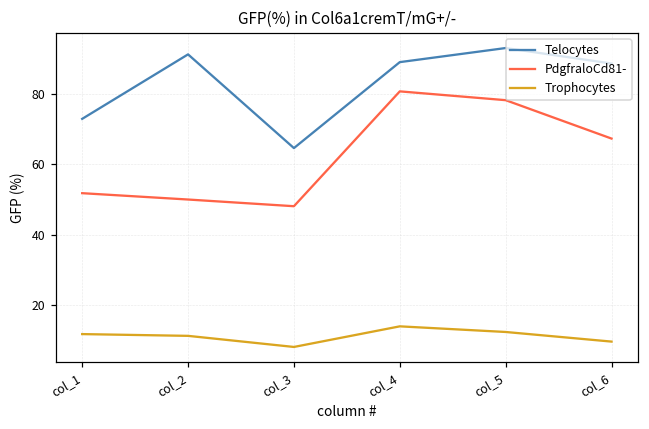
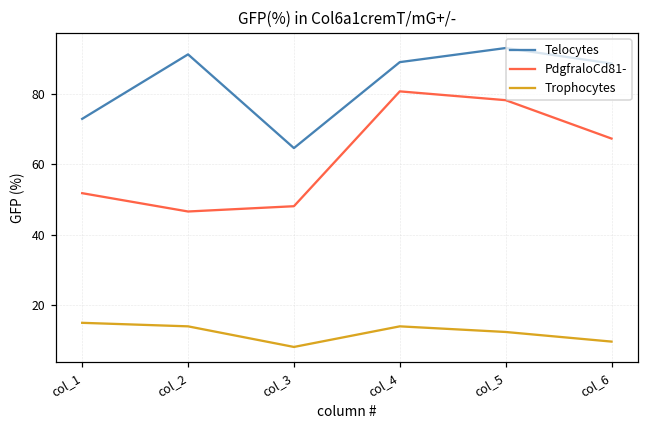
Trophocytes, col_1: 12 -> 15
PdgfraloCd81-, col_2: 50 -> 47
Trophocytes, col_2: 11 -> 14
